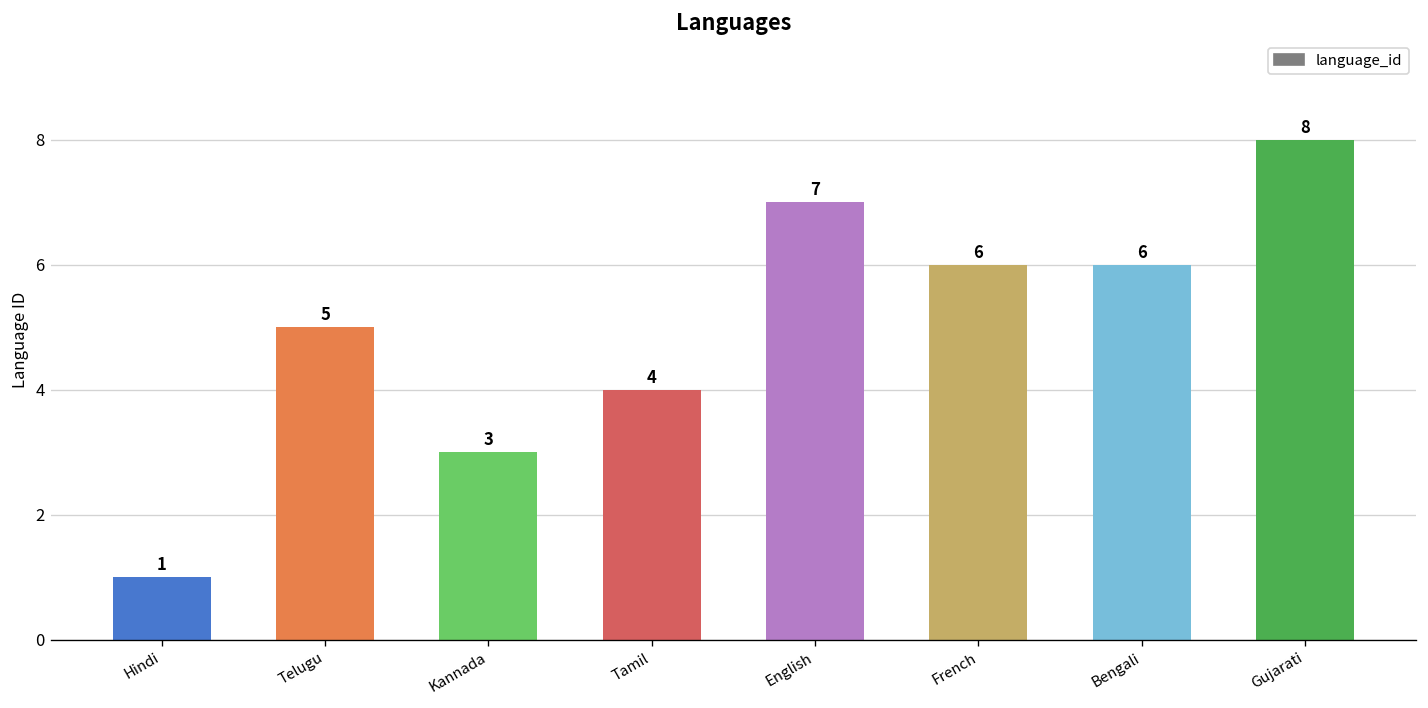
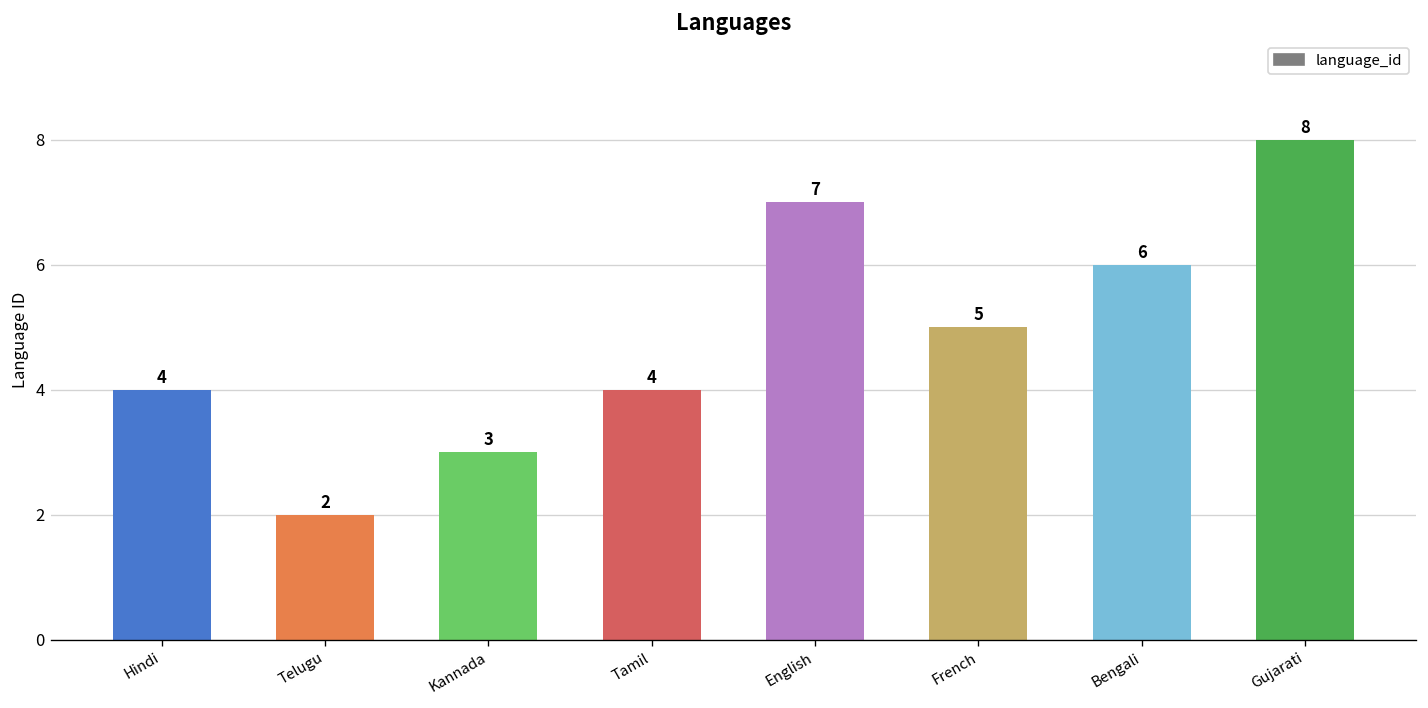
Hindi: 1 -> 4
Telugu: 5 -> 2
French: 6 -> 5
